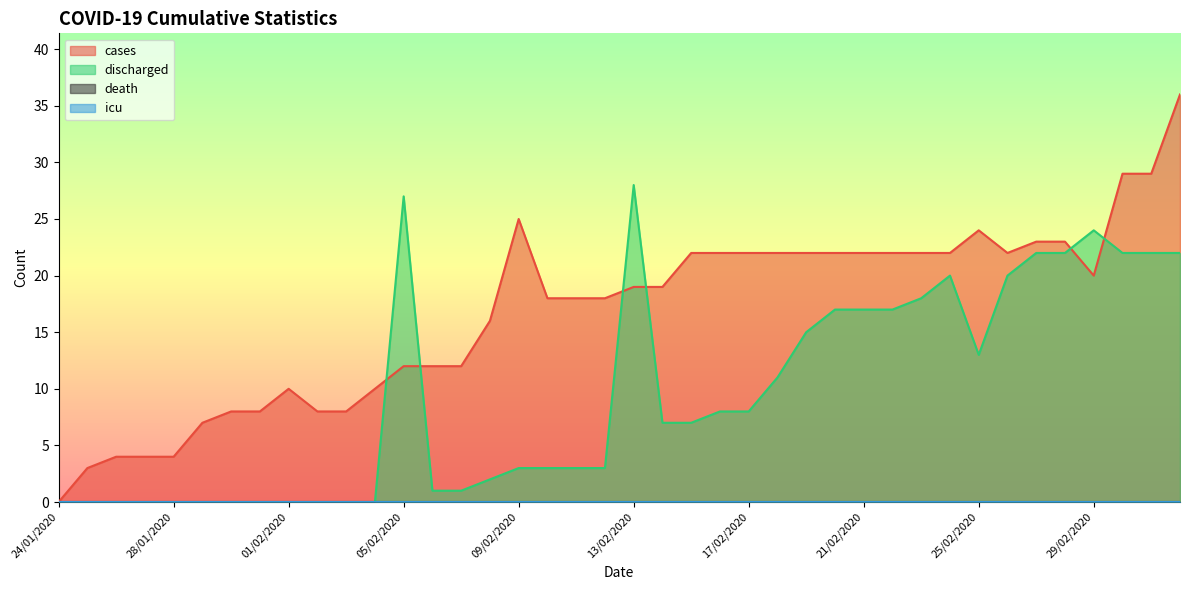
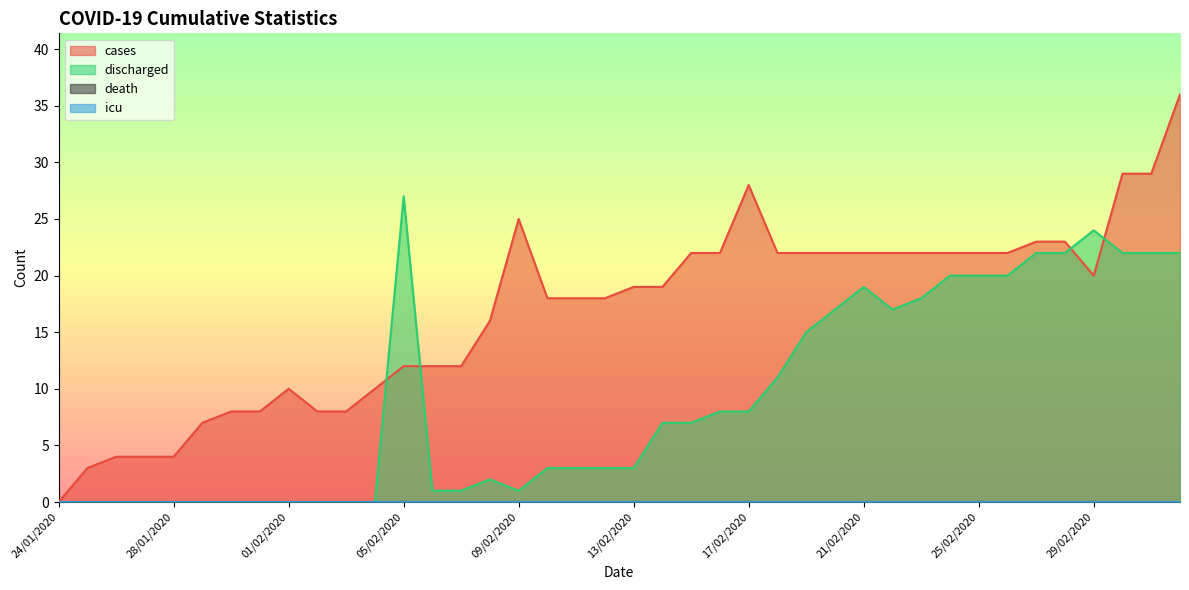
discharged, 09/02/2020: 3 -> 1
discharged, 13/02/2020: 28 -> 3
cases, 17/02/2020: 22 -> 28
discharged, 21/02/2020: 17 -> 19
cases, 25/02/2020: 24 -> 22
discharged, 25/02/2020: 13 -> 20
